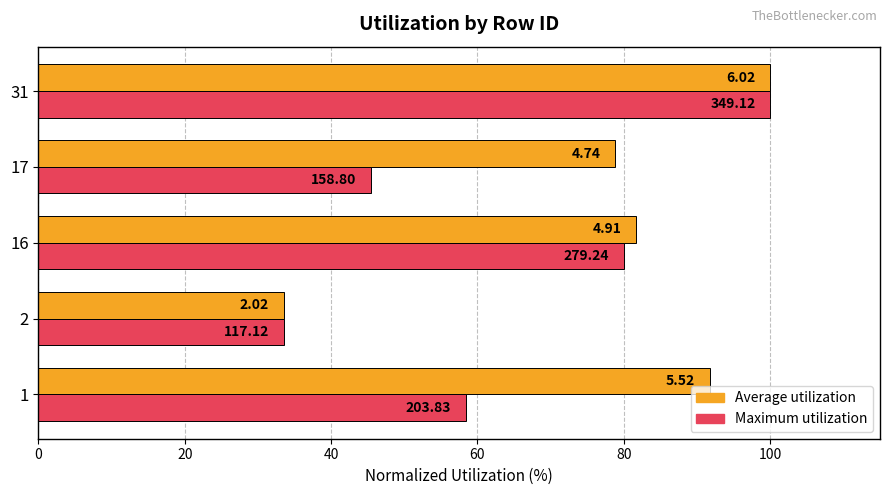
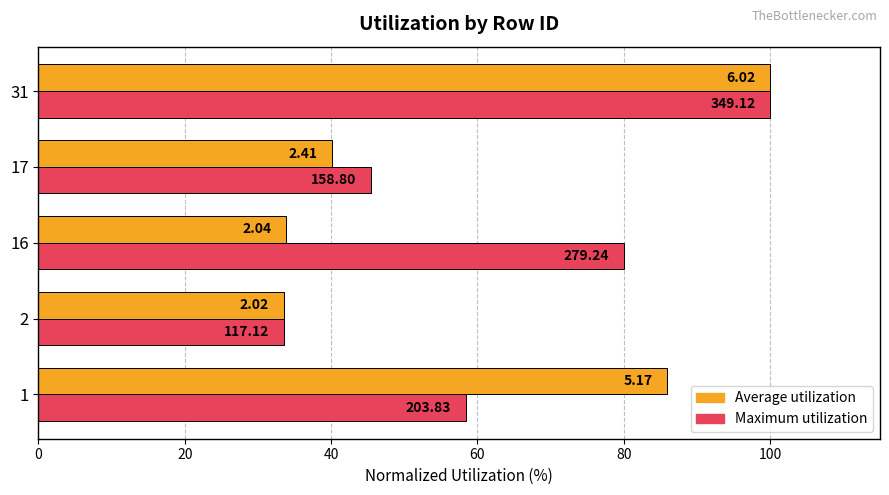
Average utilization, 17: 4.74 -> 2.41
Average utilization, 16: 4.91 -> 2.04
Average utilization, 1: 5.52 -> 5.17
